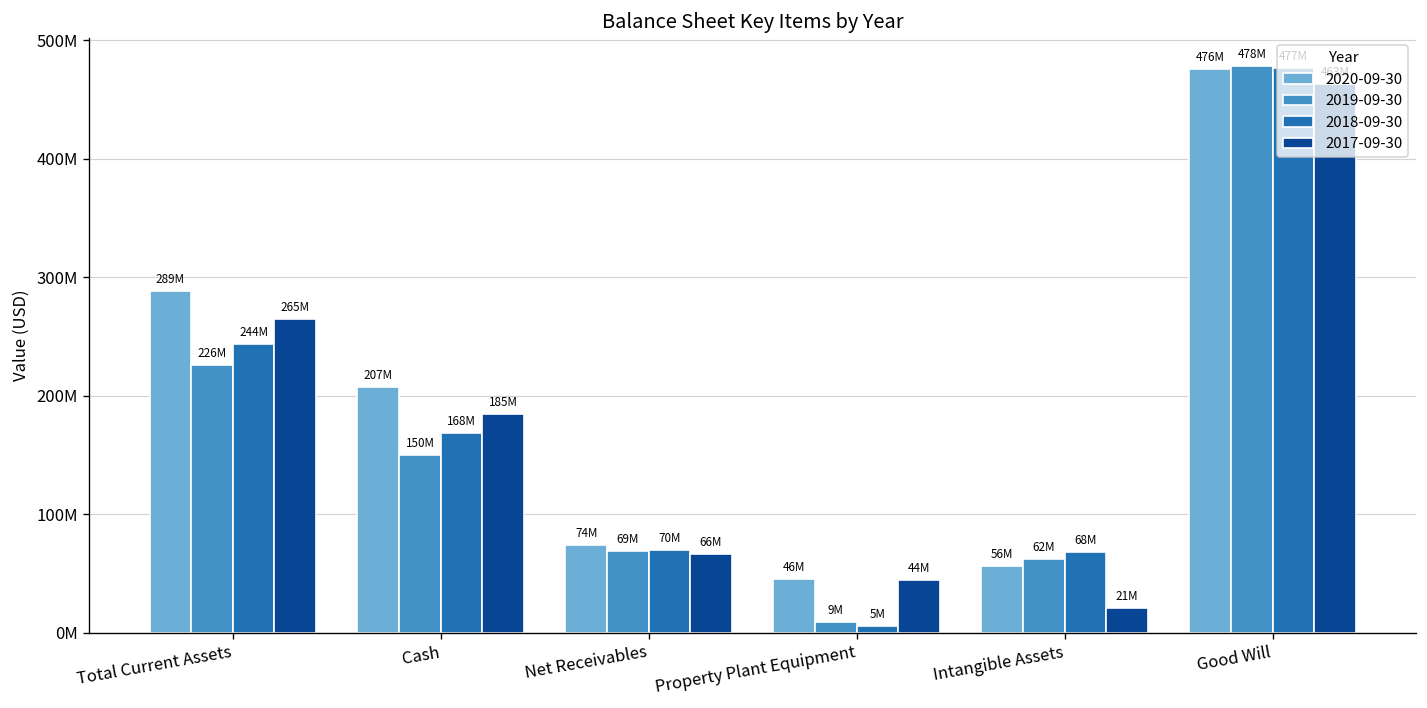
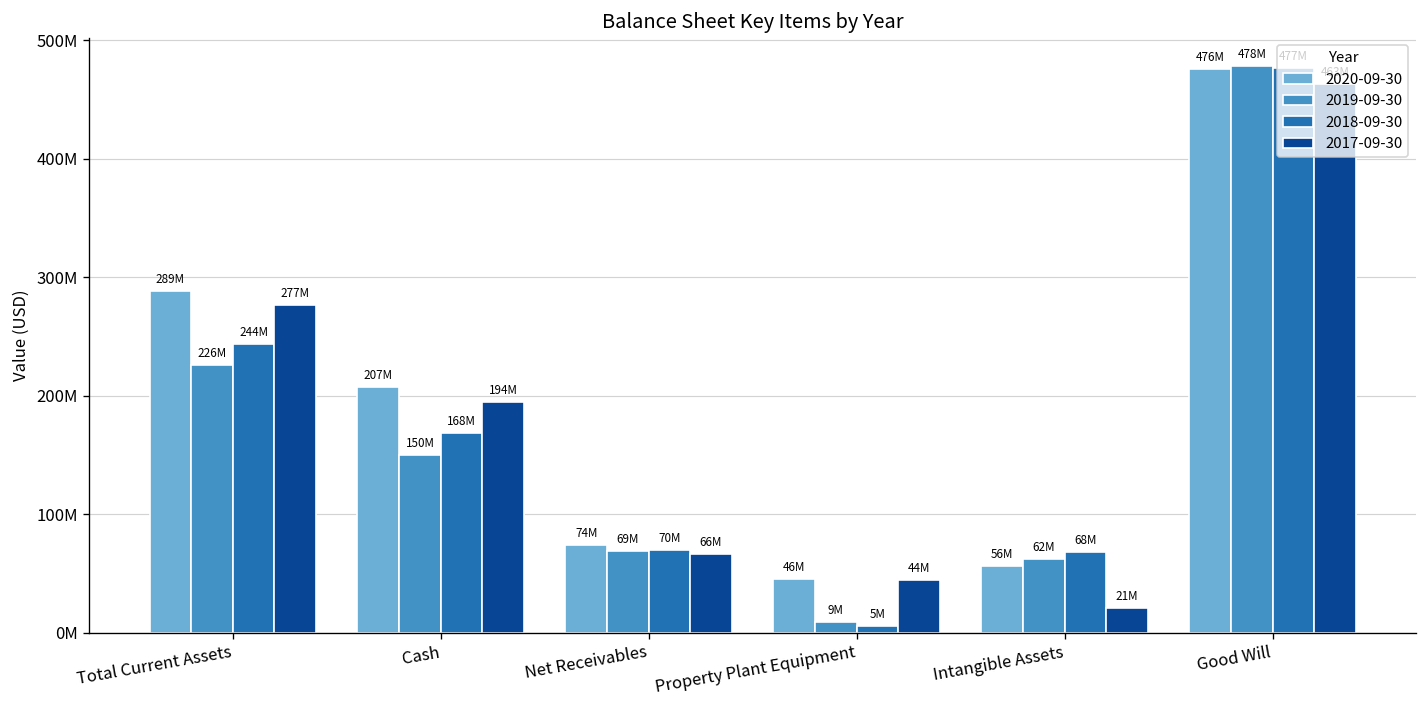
2017-09-30, Total Current Assets: 265M -> 277M
2017-09-30, Cash: 185M -> 194M
